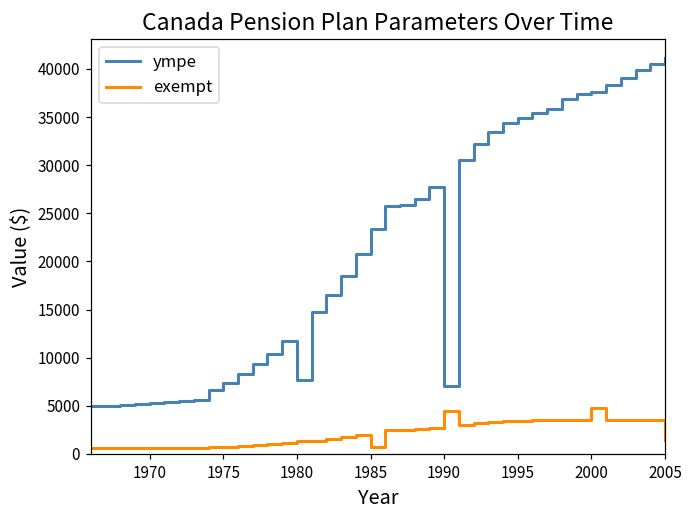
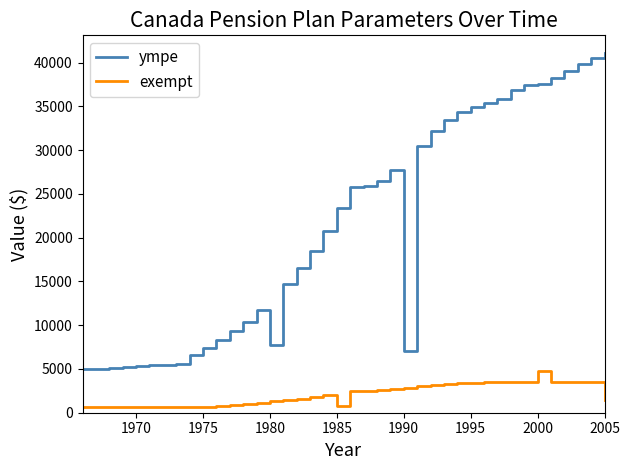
exempt, 1990: 4000 -> 3000
